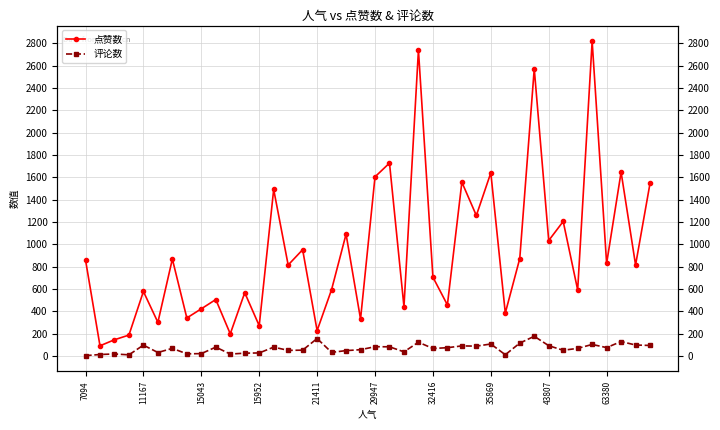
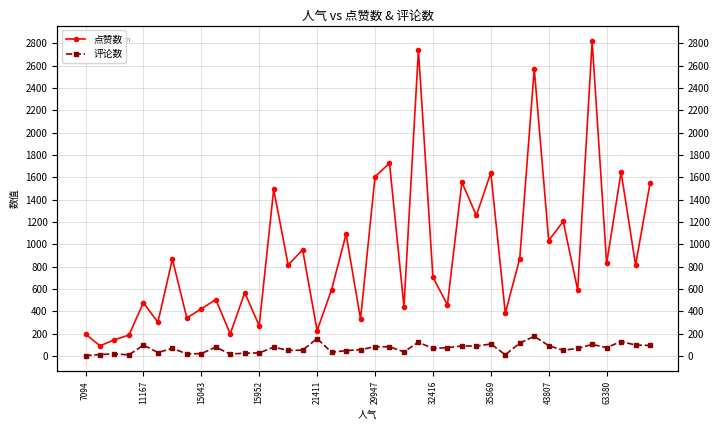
点赞数, 7094: 860 -> 200
点赞数, 11167: 580 -> 480
